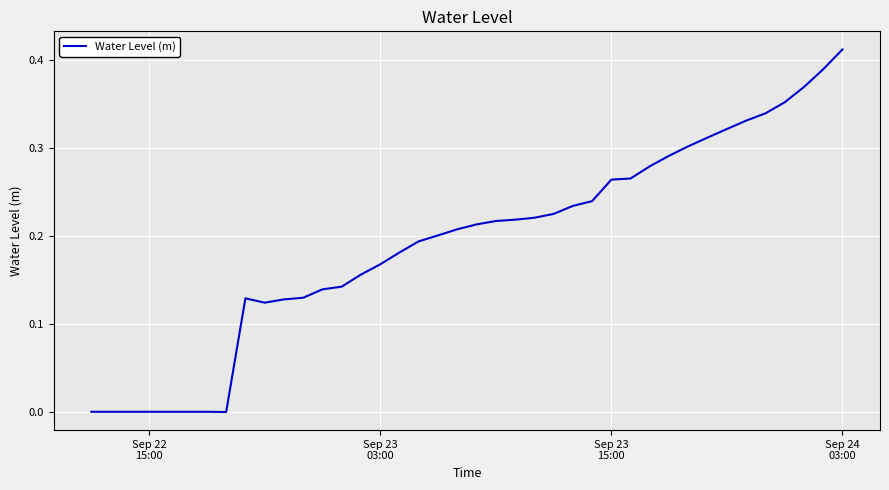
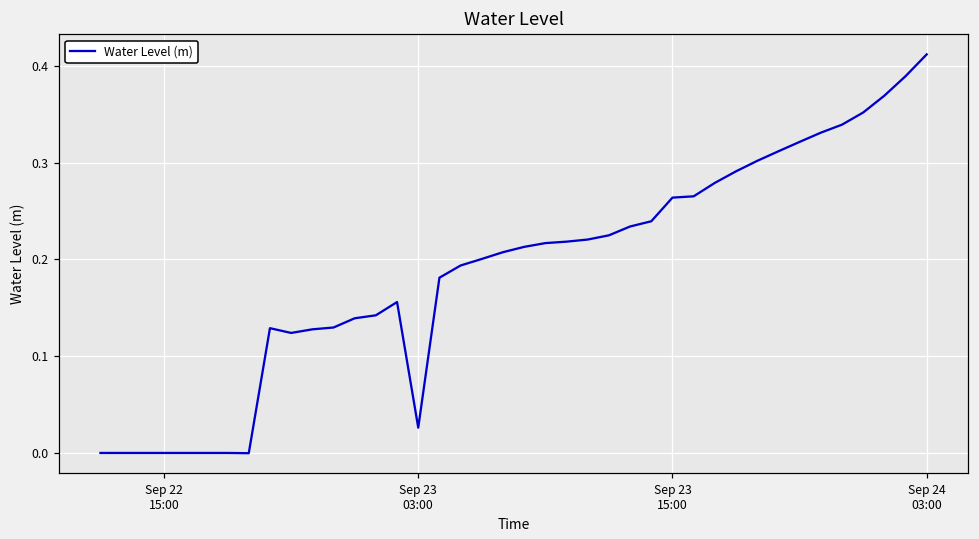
Sep 23 03:00: 0.17 -> 0.03
